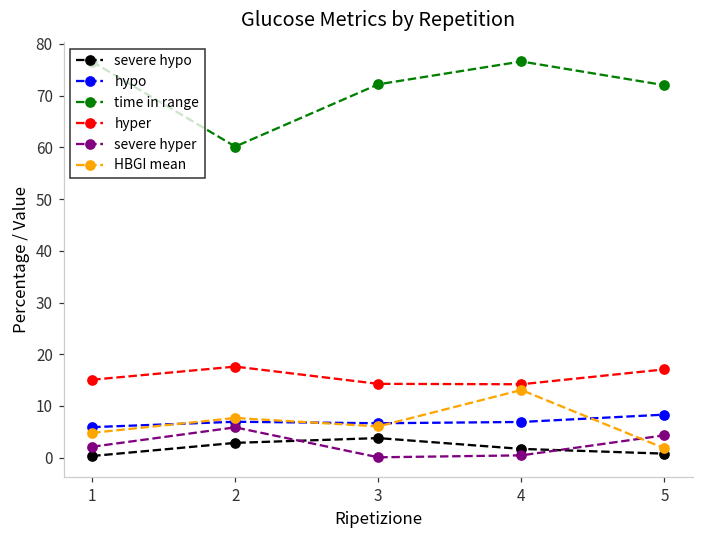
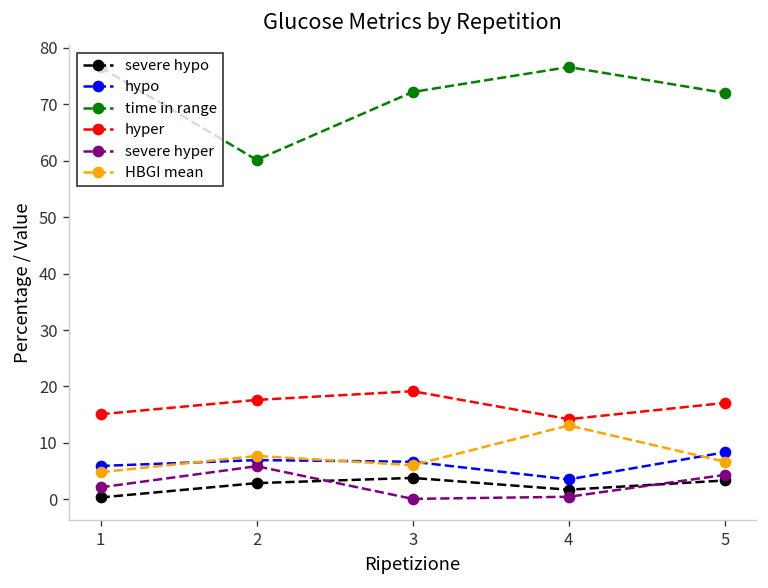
hyper, 3: 14 -> 19
hypo, 4: 7 -> 4
severe hypo, 5: 1 -> 3
HBGI mean, 5: 2 -> 7
